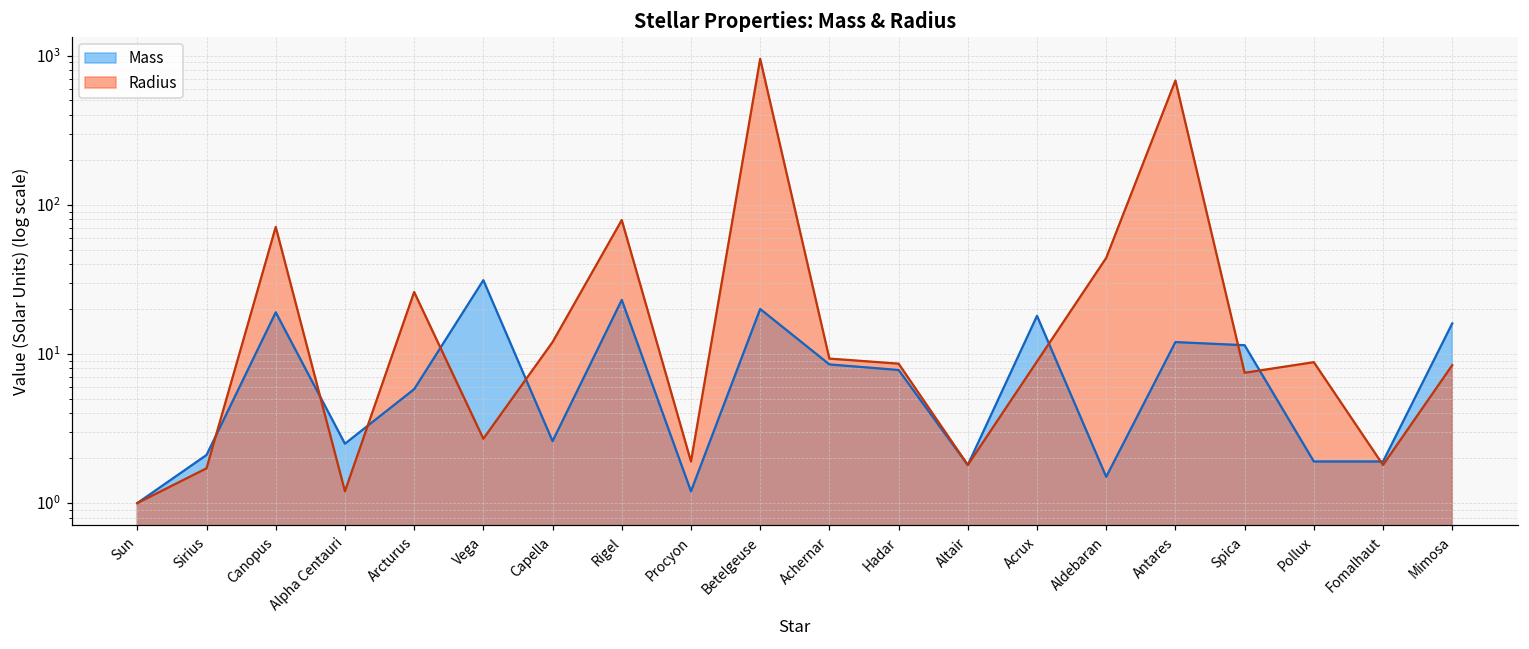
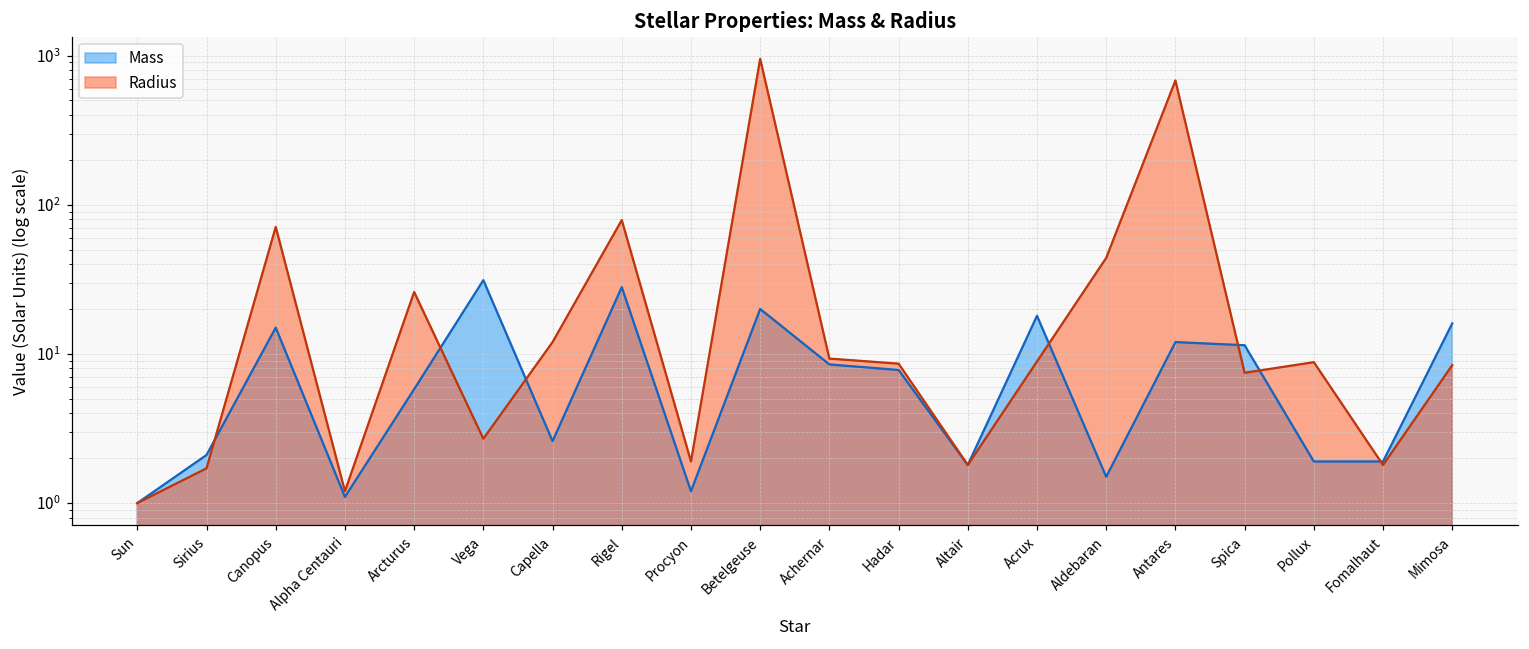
Mass, Canopus: 19 -> 15
Mass, Alpha Centauri: 2.5 -> 1.1
Mass, Rigel: 23 -> 28
